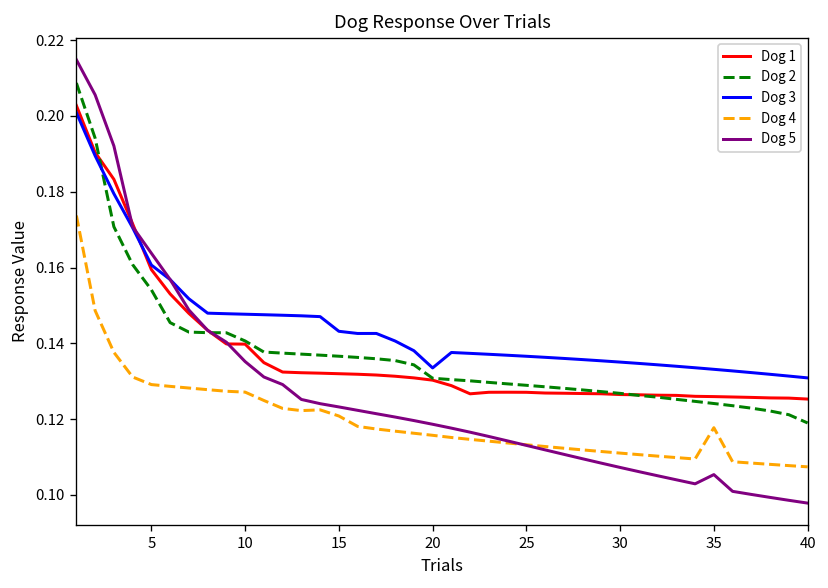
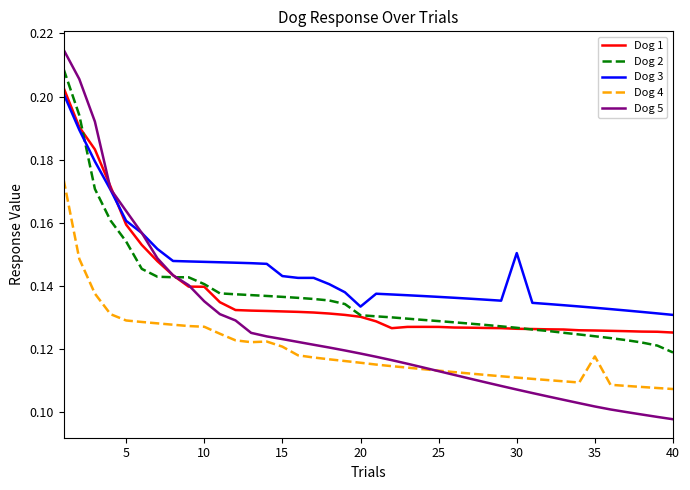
Dog 3, 30: 0.135 -> 0.150
Dog 5, 35: 0.105 -> 0.102
